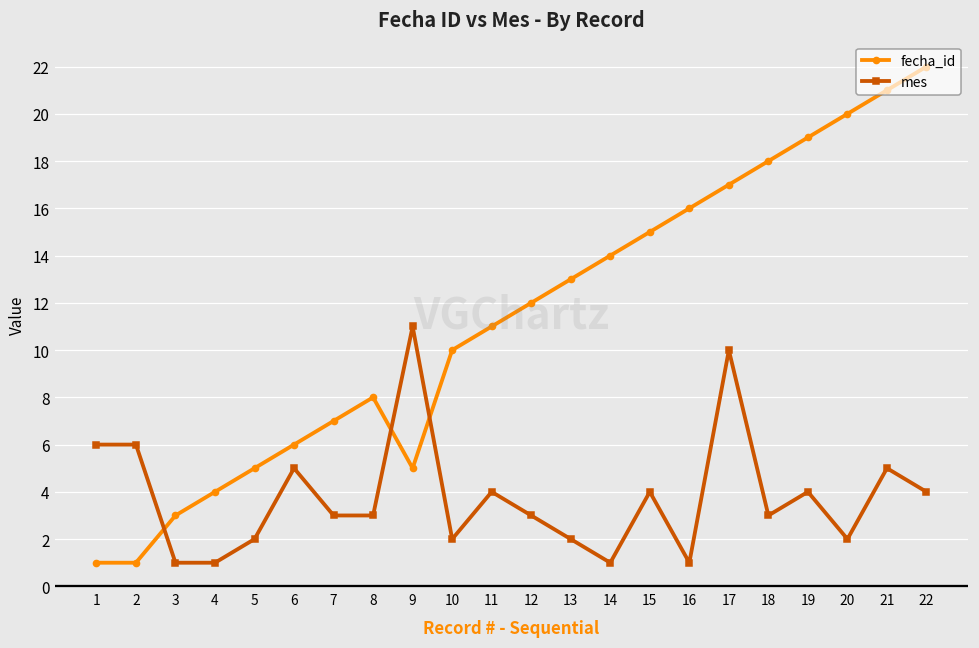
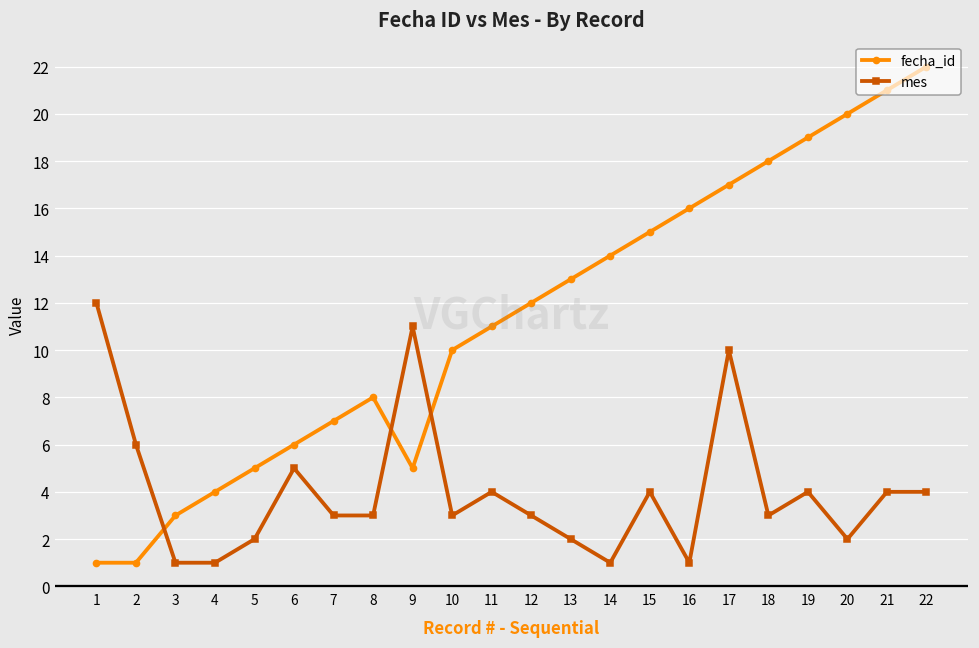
mes, 1: 6 -> 12
mes, 10: 2 -> 3
mes, 21: 5 -> 4
